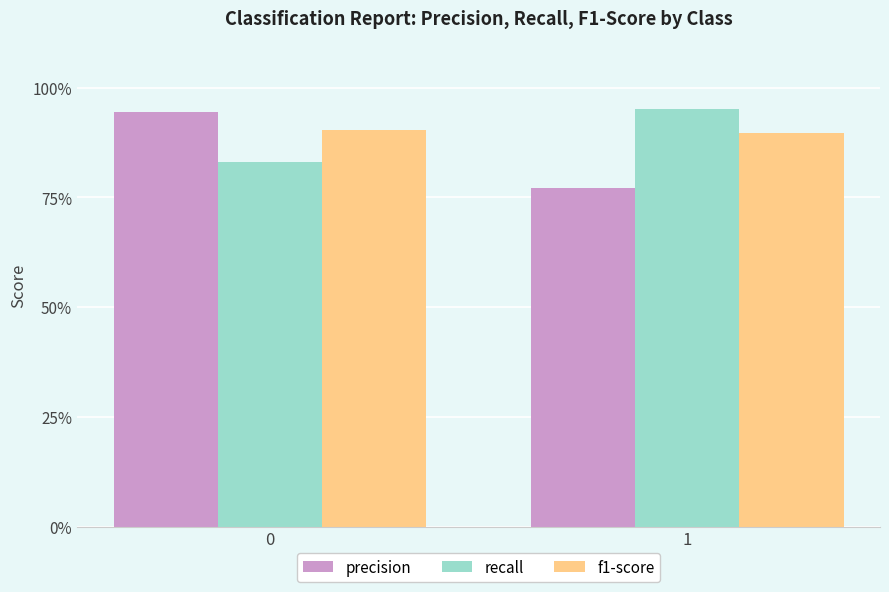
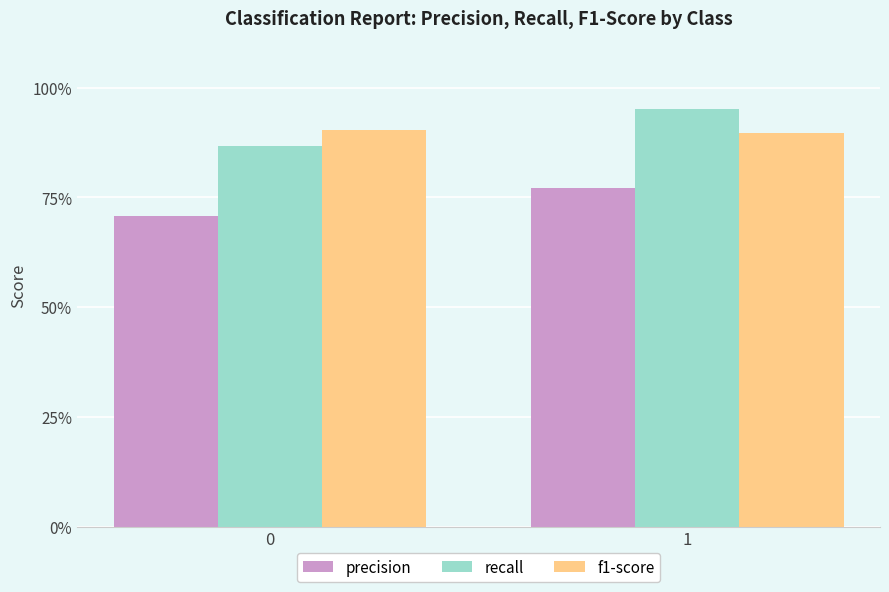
precision, 0: 94% -> 71%
recall, 0: 83% -> 87%
